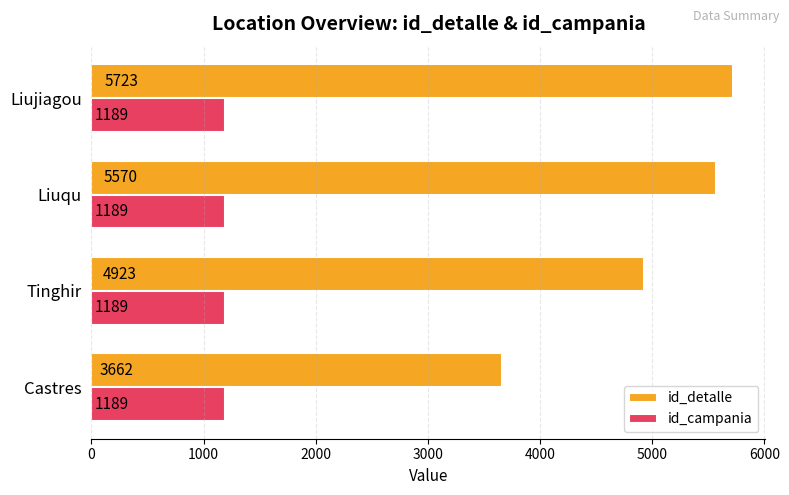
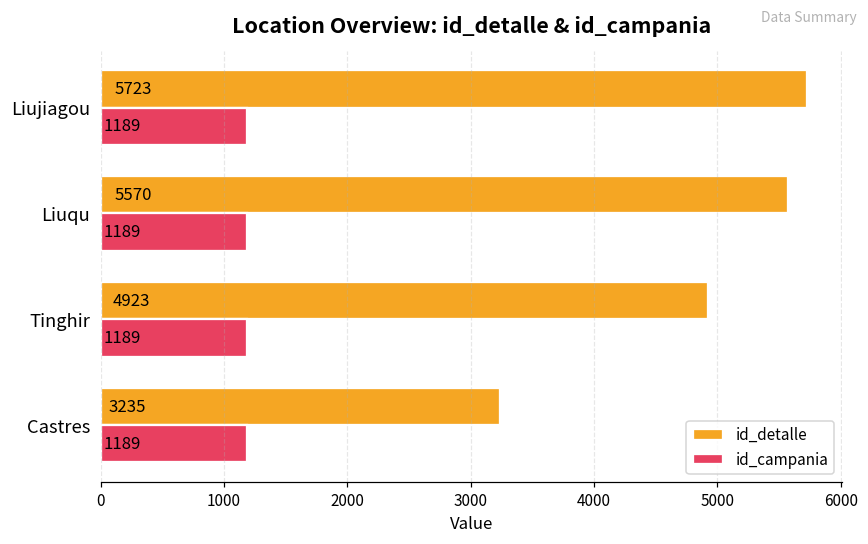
id_detalle, Castres: 3662 -> 3235
